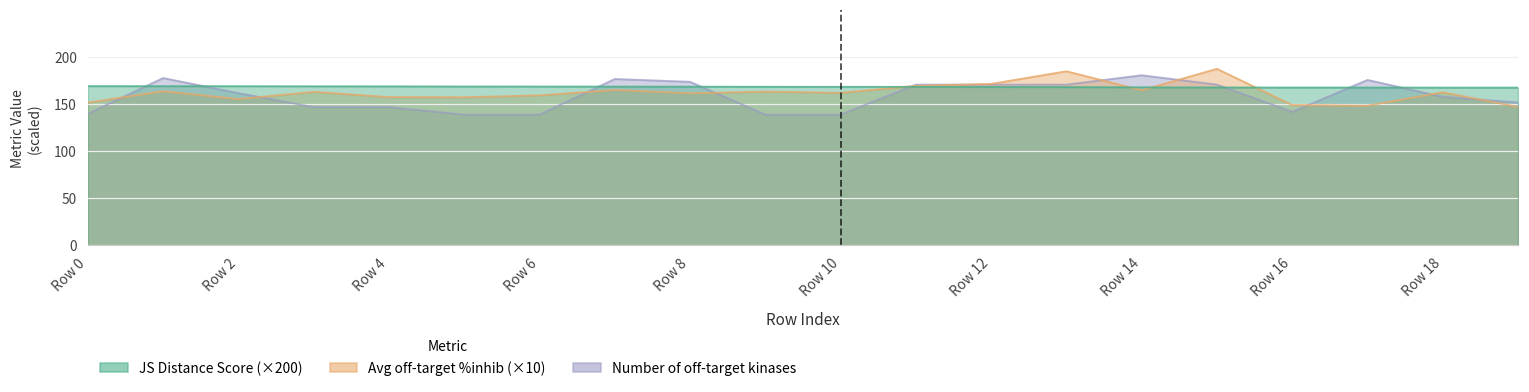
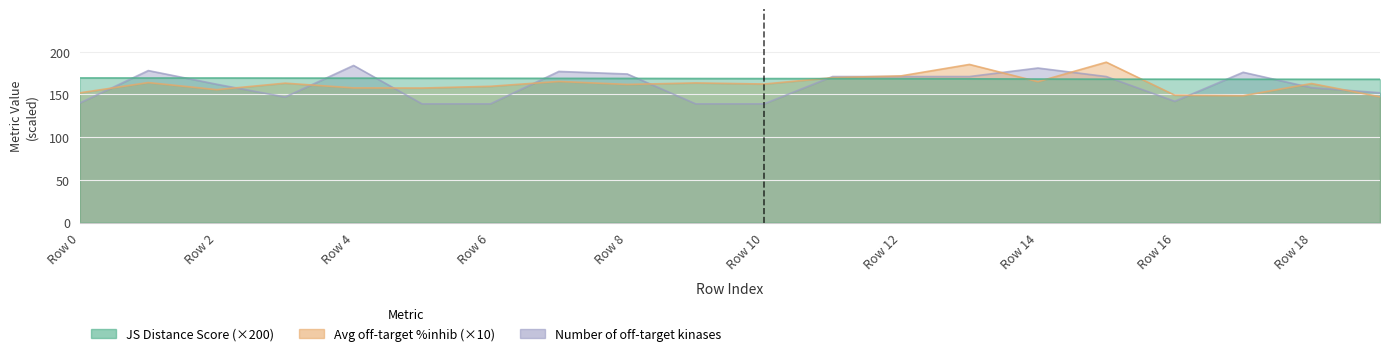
Number of off-target kinases, Row 4: 150 -> 180
